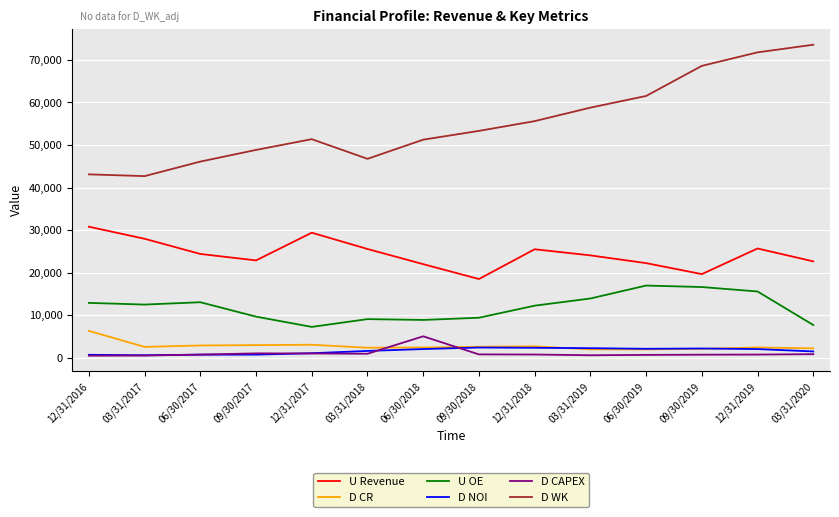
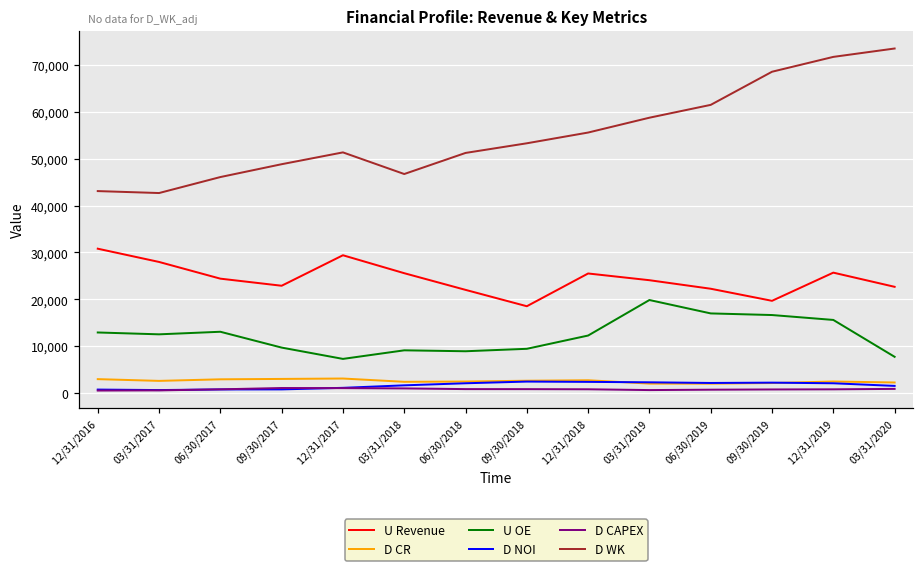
D CR, 12/31/2016: 6,000 -> 3,000
D CAPEX, 06/30/2018: 5,000 -> 1,000
U OE, 03/31/2019: 14,000 -> 20,000
